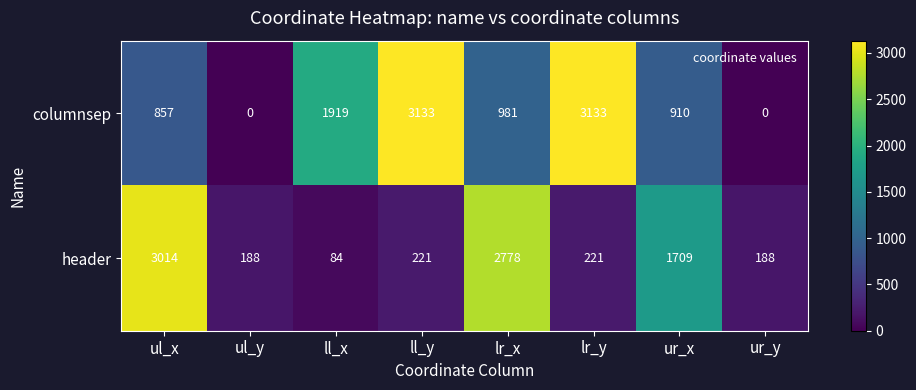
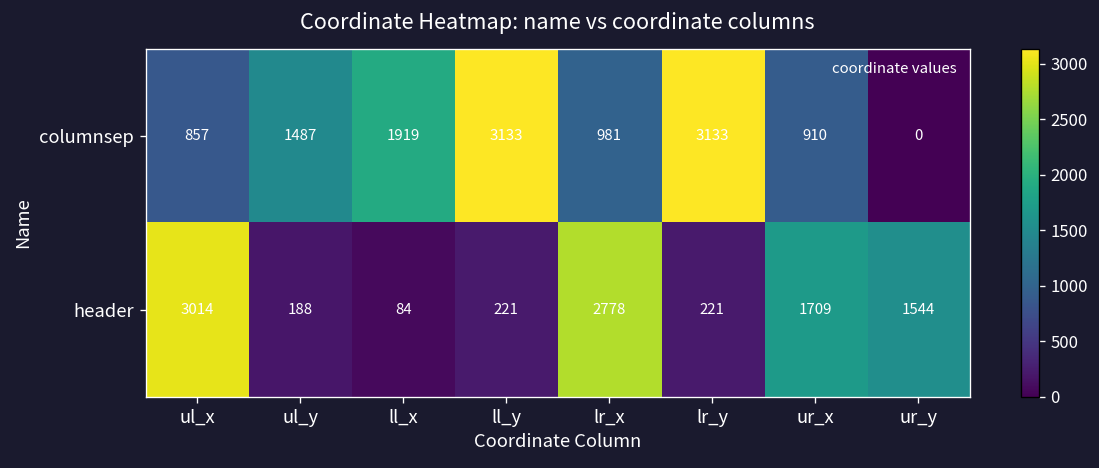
columnsep, ul_y: 0 -> 1487
header, ur_y: 188 -> 1544
